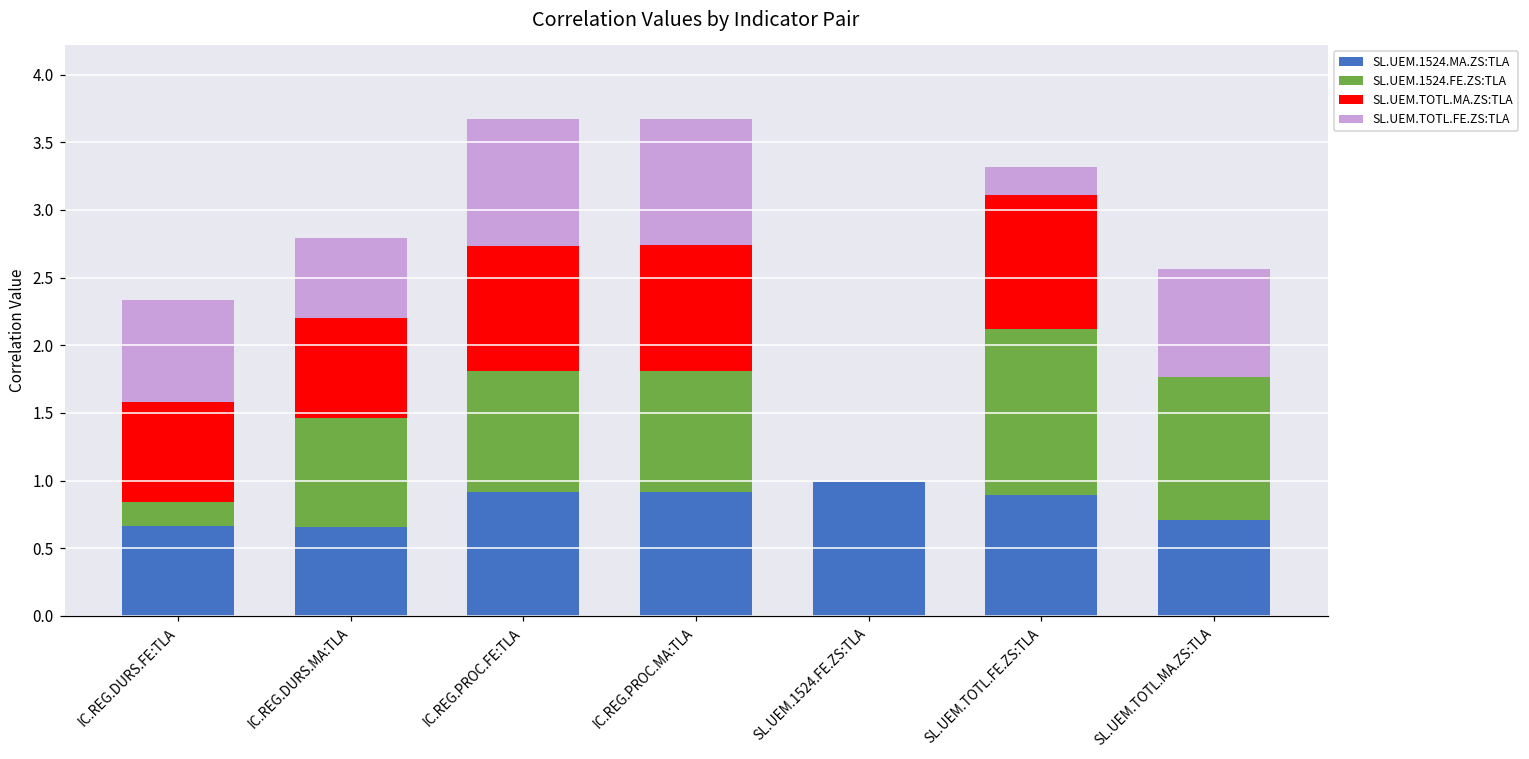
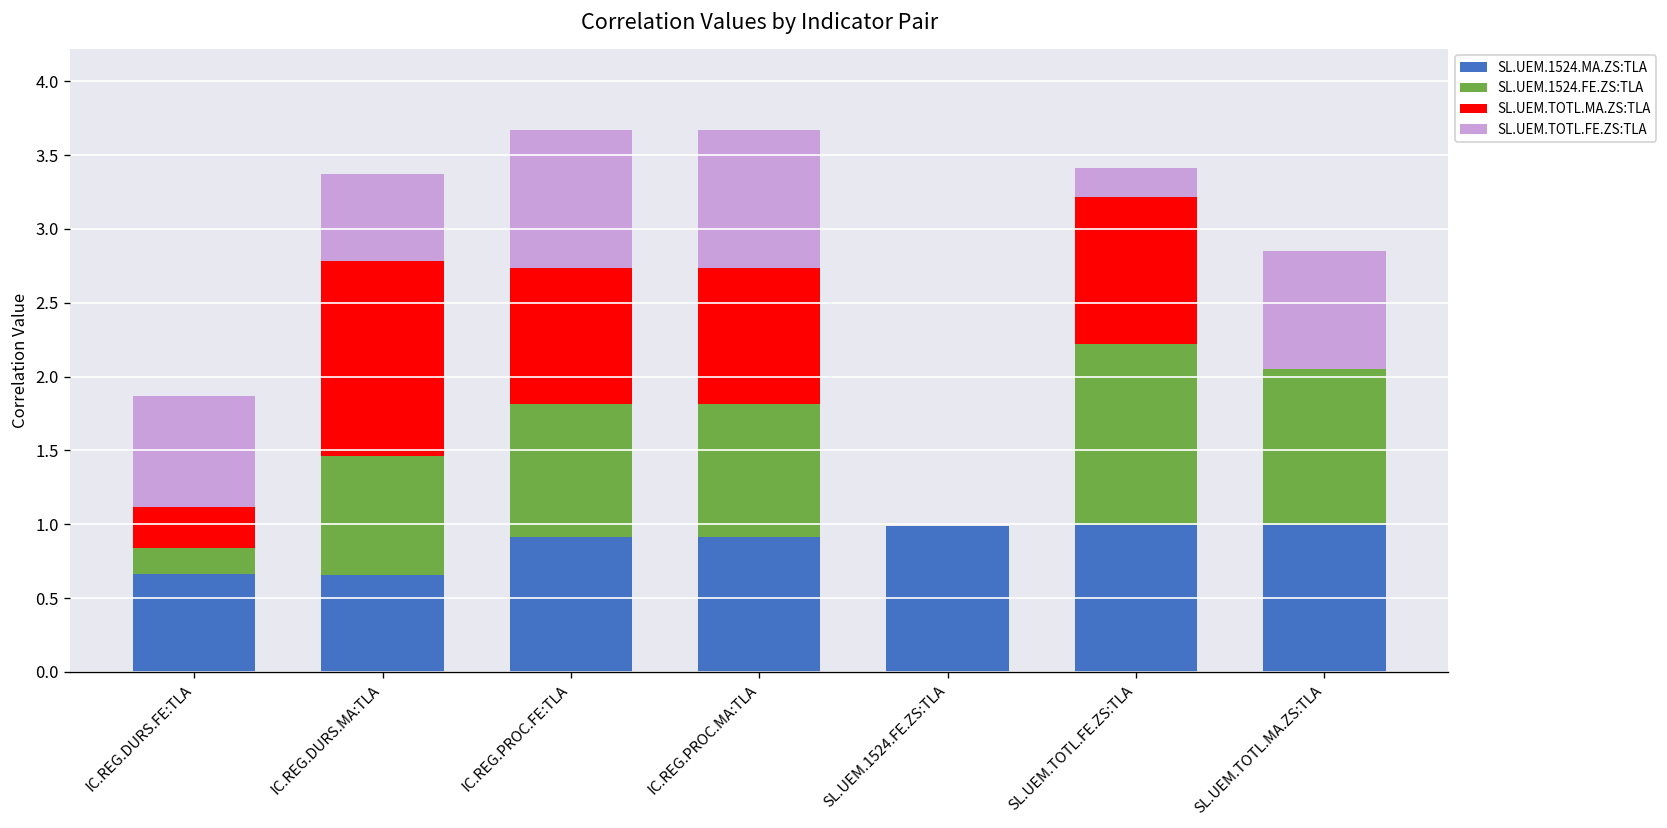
SL.UEM.TOTL.MA.ZS:TLA, IC.REG.DURS.FE:TLA: 0.74 -> 0.27
SL.UEM.TOTL.MA.ZS:TLA, IC.REG.DURS.MA:TLA: 0.74 -> 1.32
SL.UEM.1524.MA.ZS:TLA, SL.UEM.TOTL.FE.ZS:TLA: 0.89 -> 0.99
SL.UEM.1524.MA.ZS:TLA, SL.UEM.TOTL.MA.ZS:TLA: 0.71 -> 1.00
